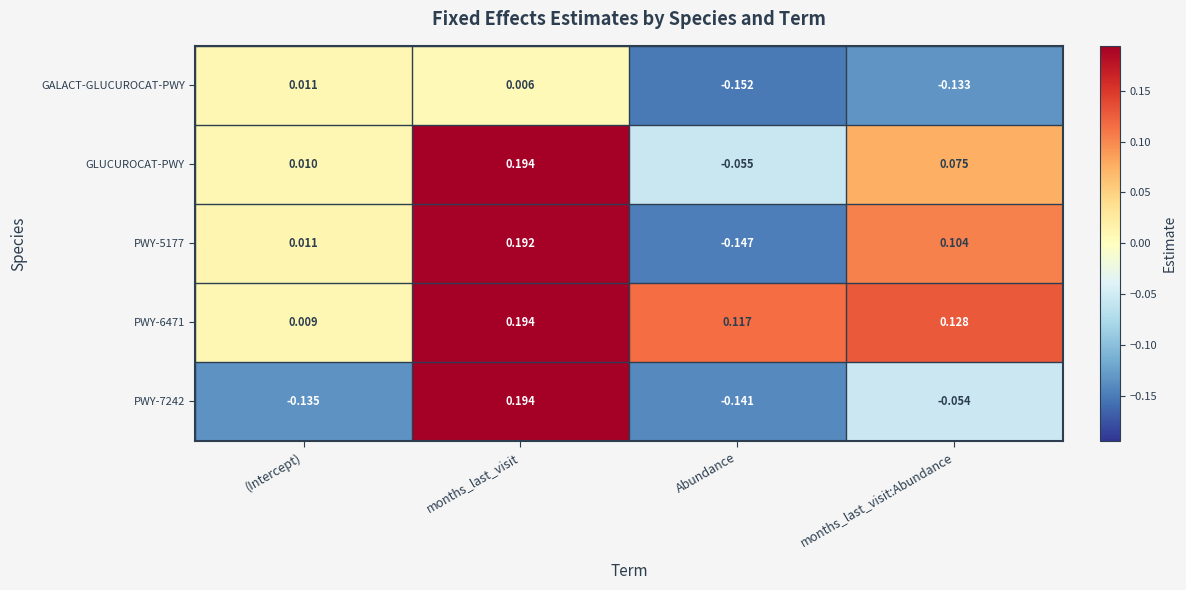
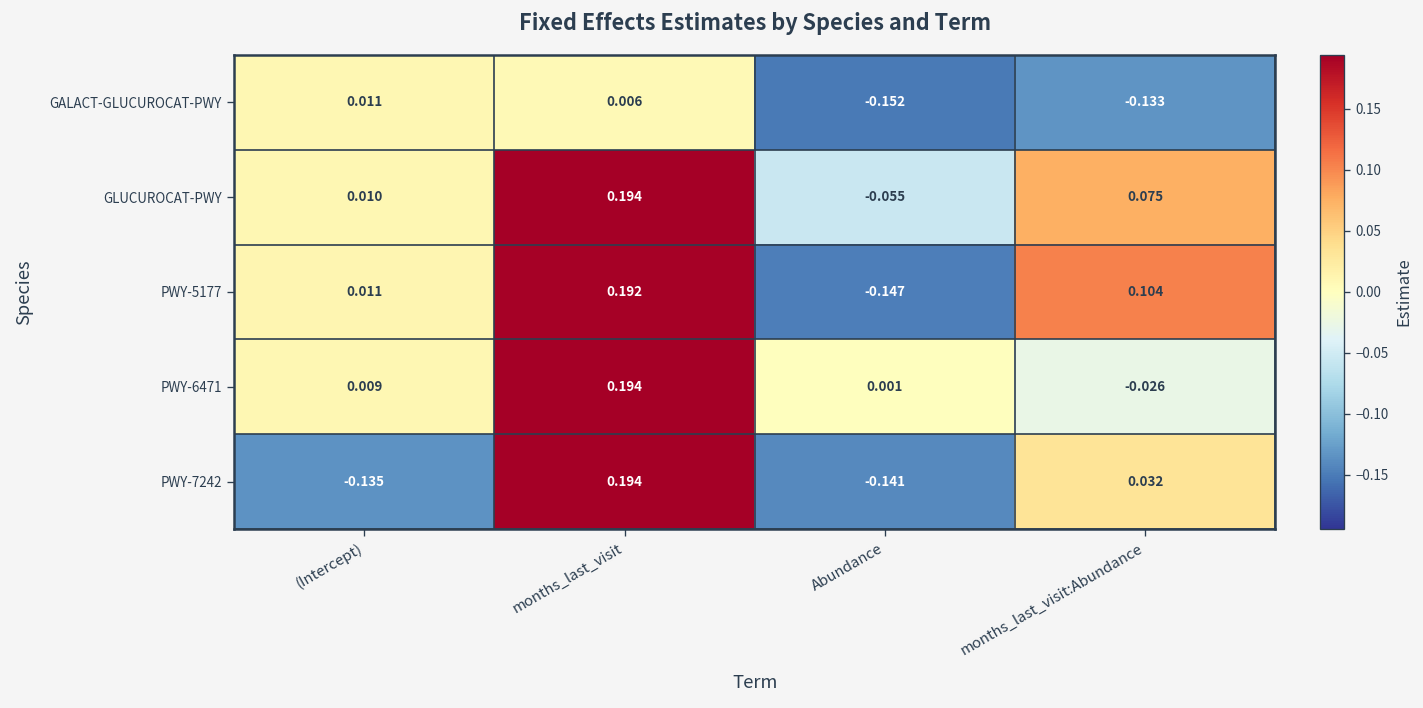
PWY-6471, Abundance: 0.117 -> 0.001
PWY-6471, months_last_visit:Abundance: 0.128 -> -0.026
PWY-7242, months_last_visit:Abundance: -0.054 -> 0.032
